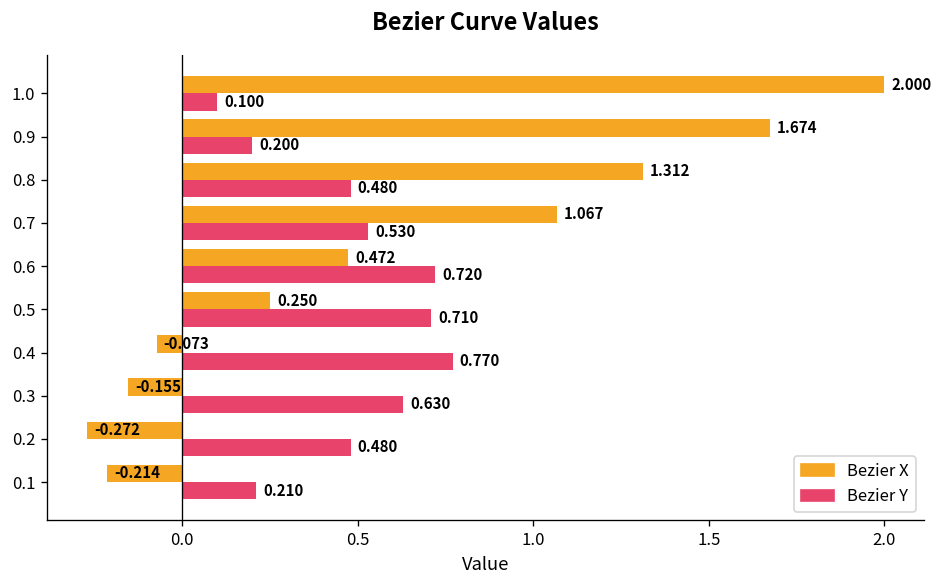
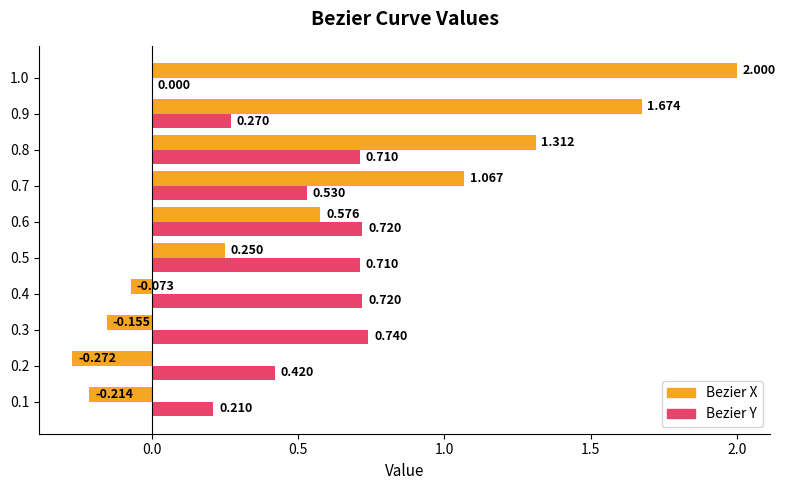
Bezier Y, 1.0: 0.100 -> 0.000
Bezier Y, 0.9: 0.200 -> 0.270
Bezier Y, 0.8: 0.480 -> 0.710
Bezier X, 0.6: 0.472 -> 0.576
Bezier Y, 0.4: 0.770 -> 0.720
Bezier Y, 0.3: 0.630 -> 0.740
Bezier Y, 0.2: 0.480 -> 0.420
